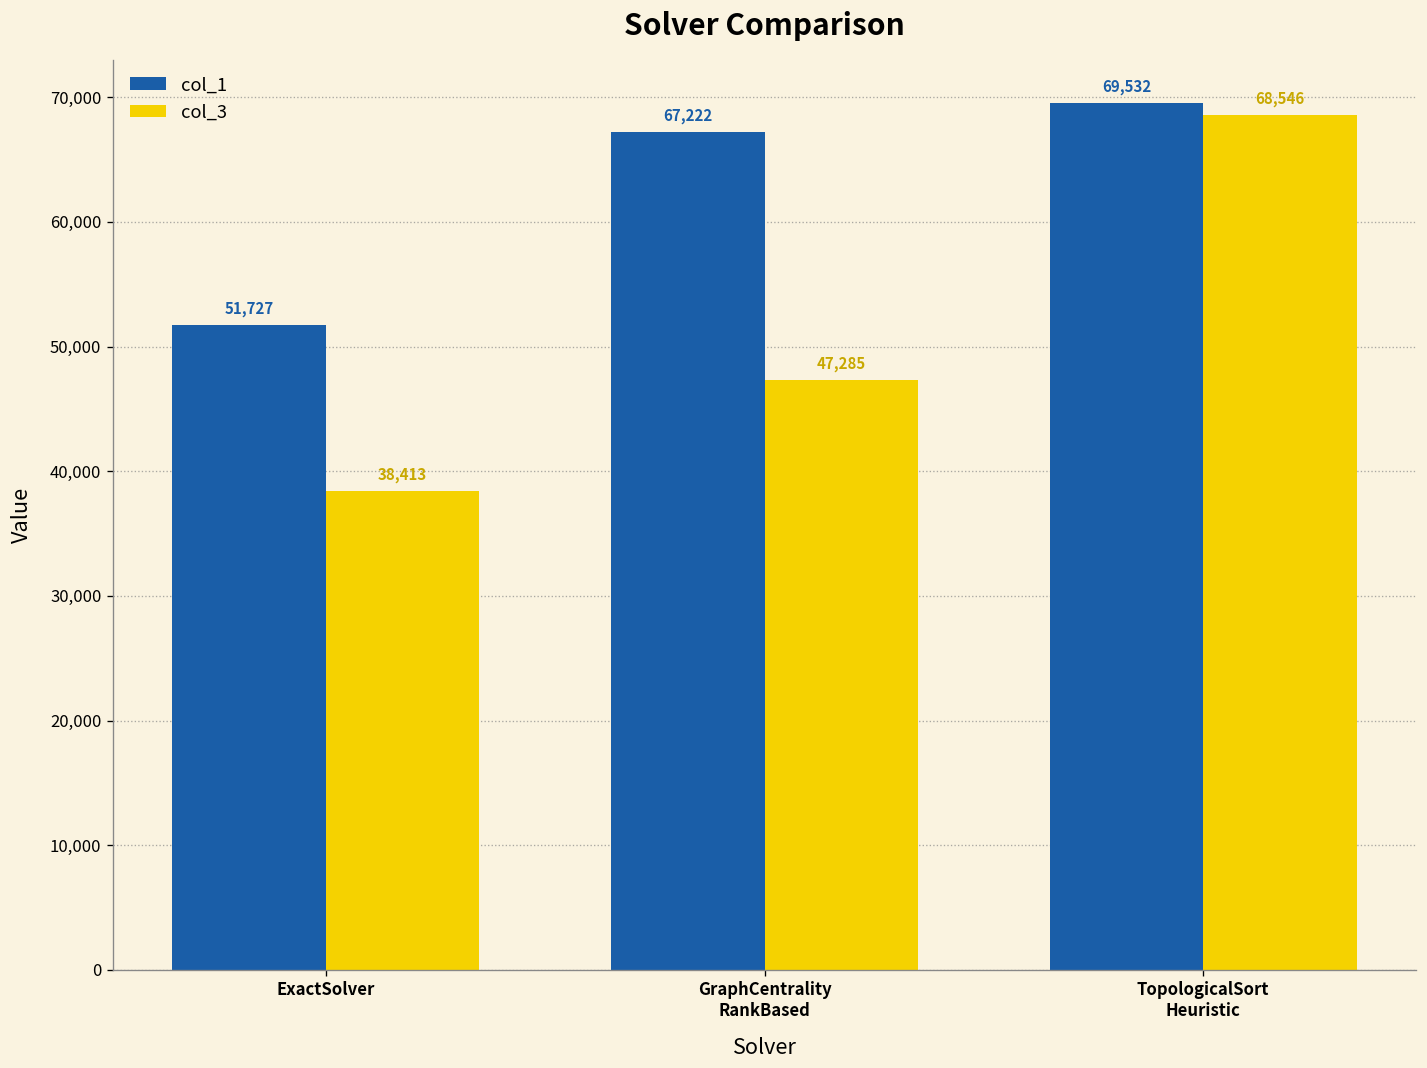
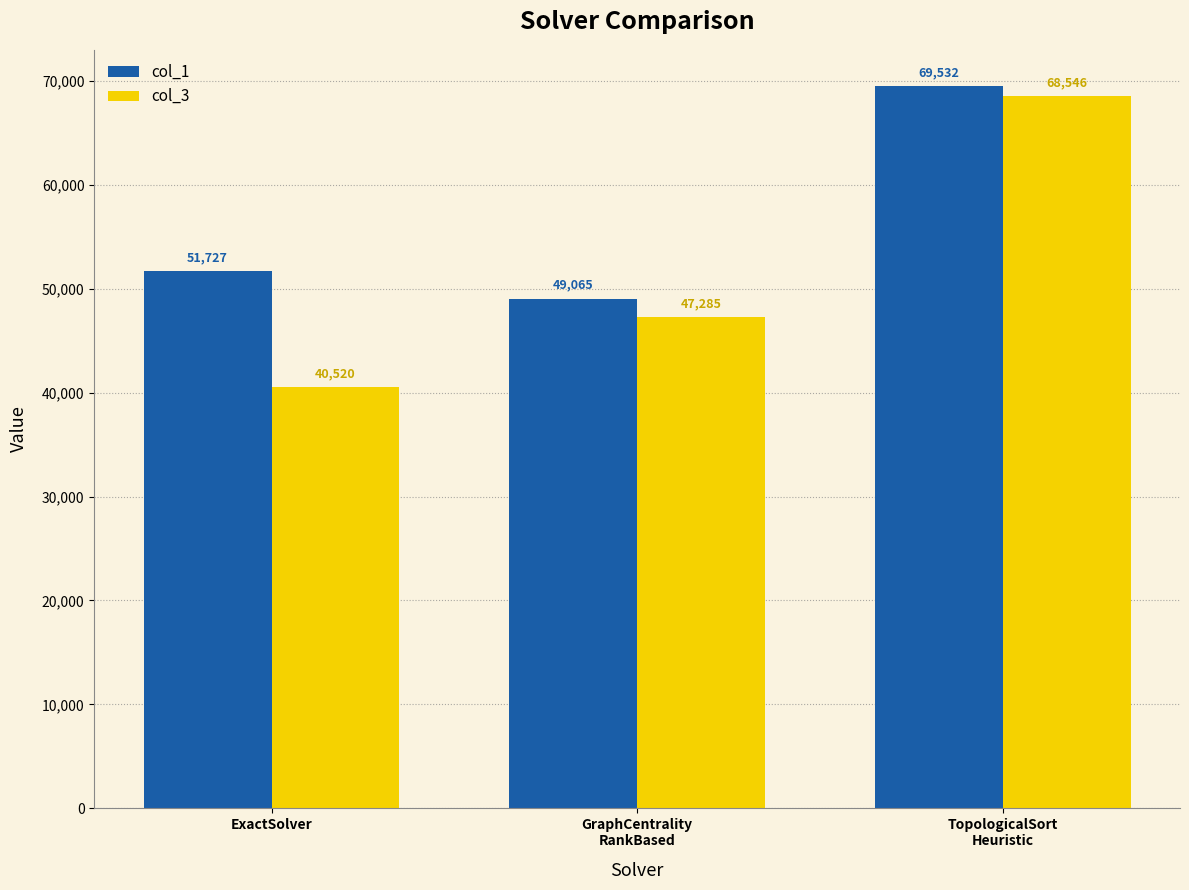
col_3, ExactSolver: 38,413 -> 40,520
col_1, GraphCentrality RankBased: 67,222 -> 49,065
